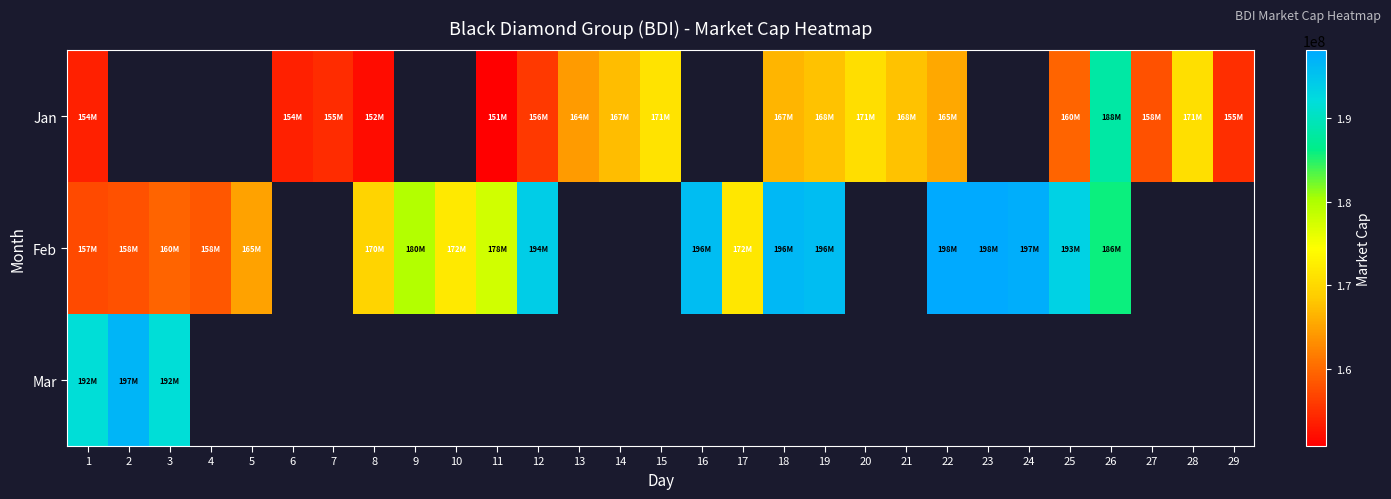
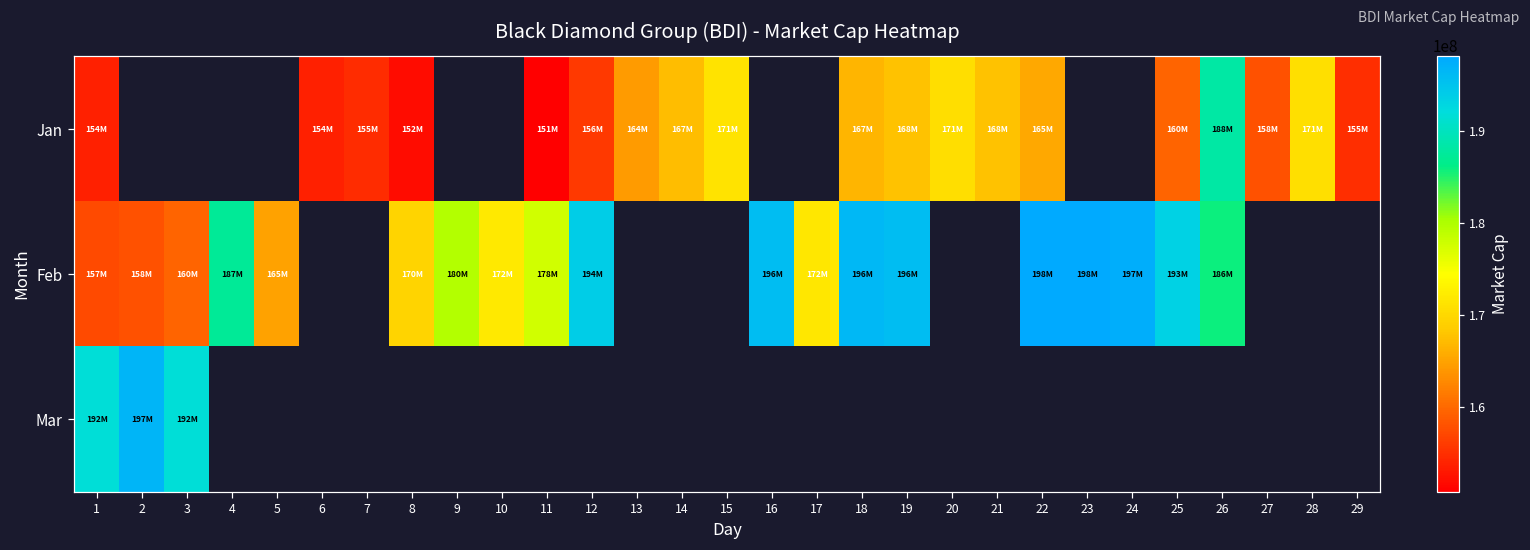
Feb, 4: 158M -> 187M
